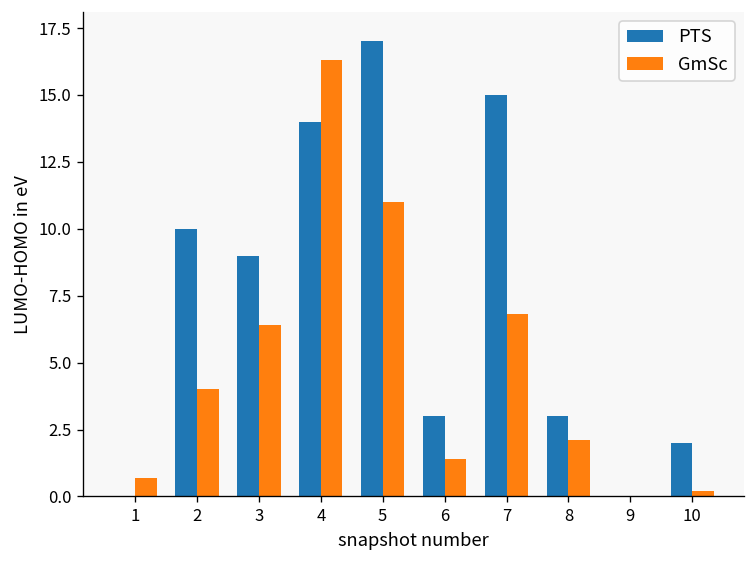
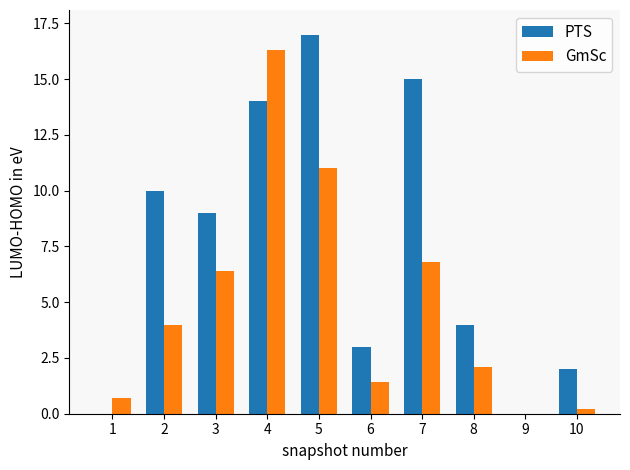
PTS, 8: 3 -> 4
